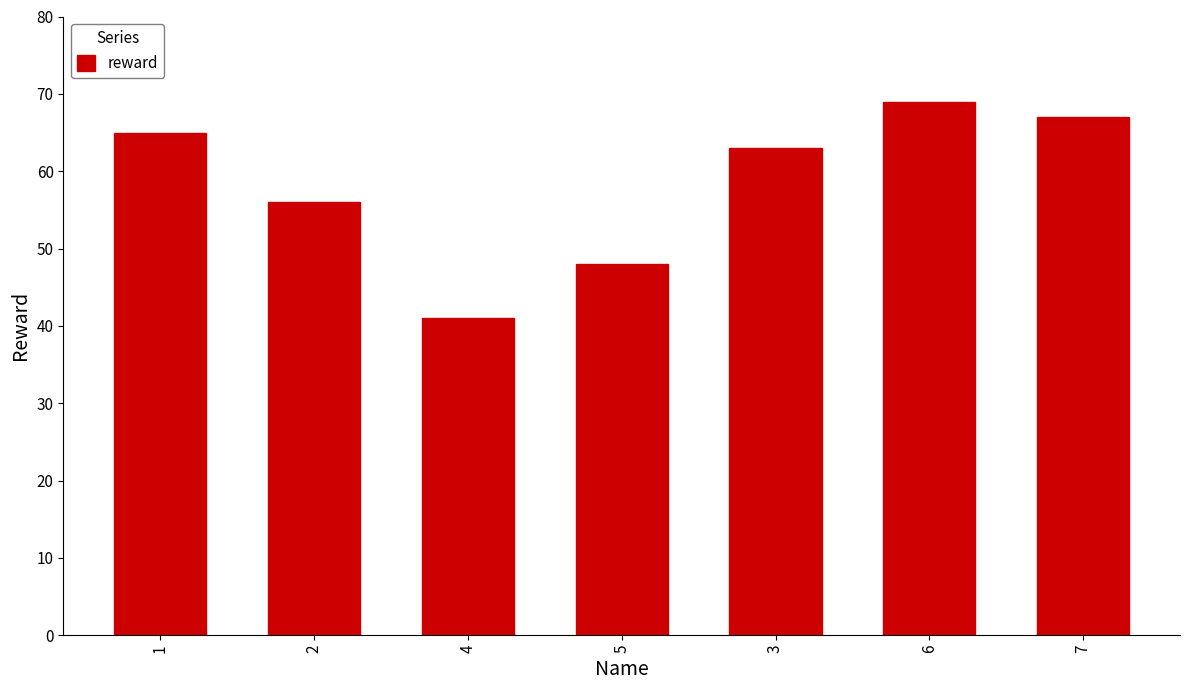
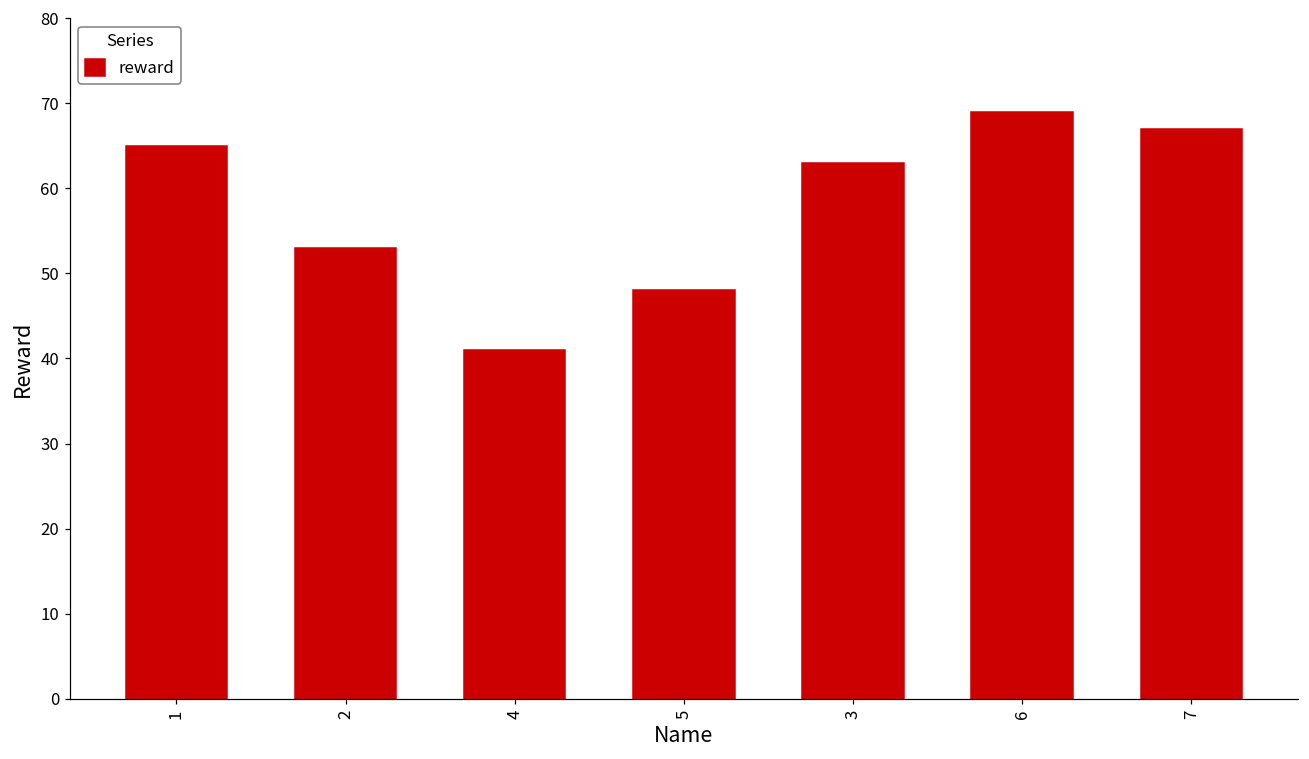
2: 56 -> 53
